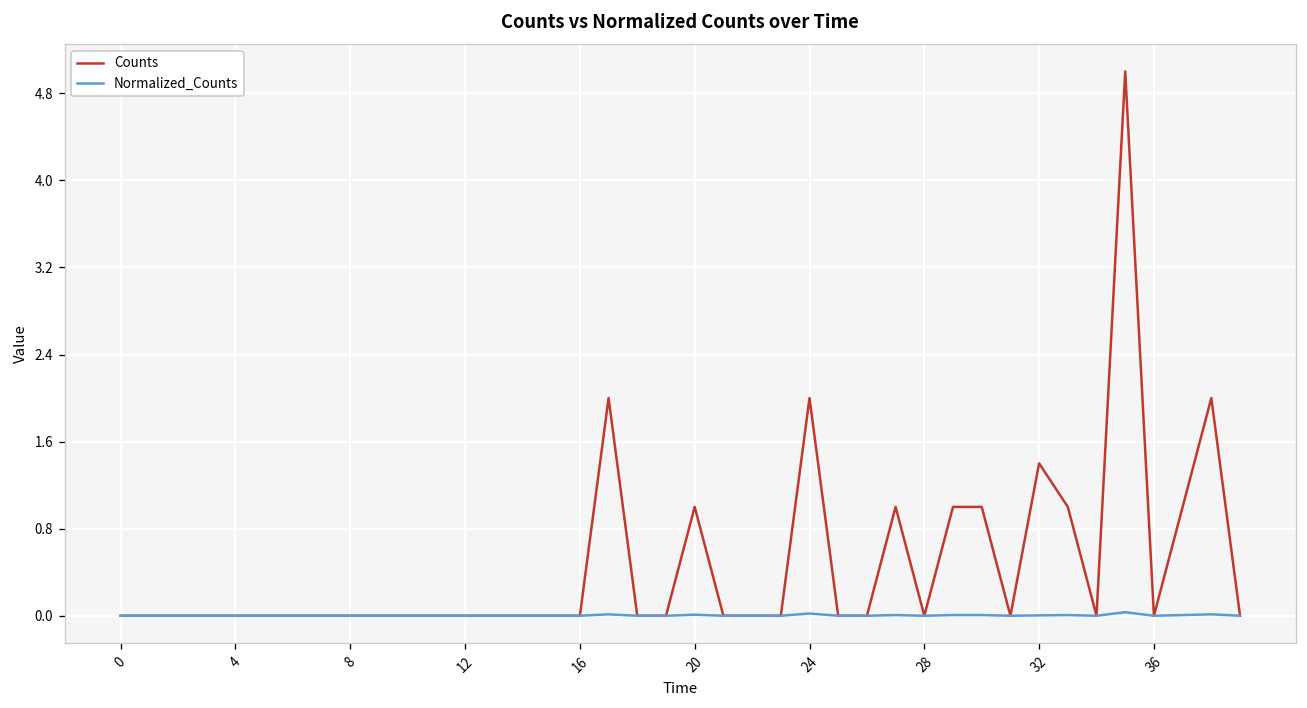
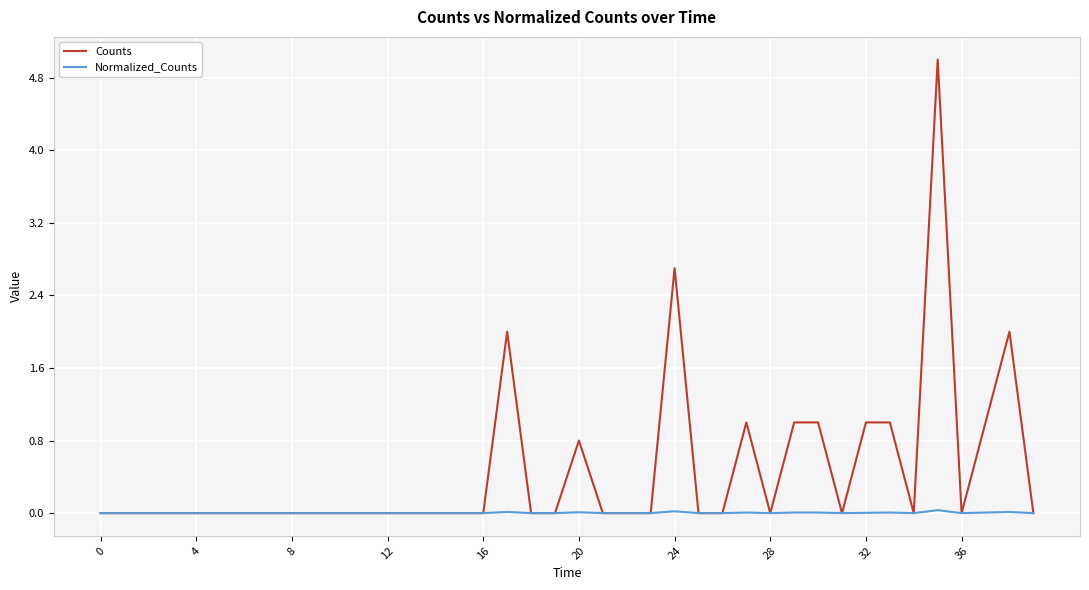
Counts, 20: 1.0 -> 0.8
Counts, 24: 2.0 -> 2.7
Counts, 32: 1.4 -> 1.0
